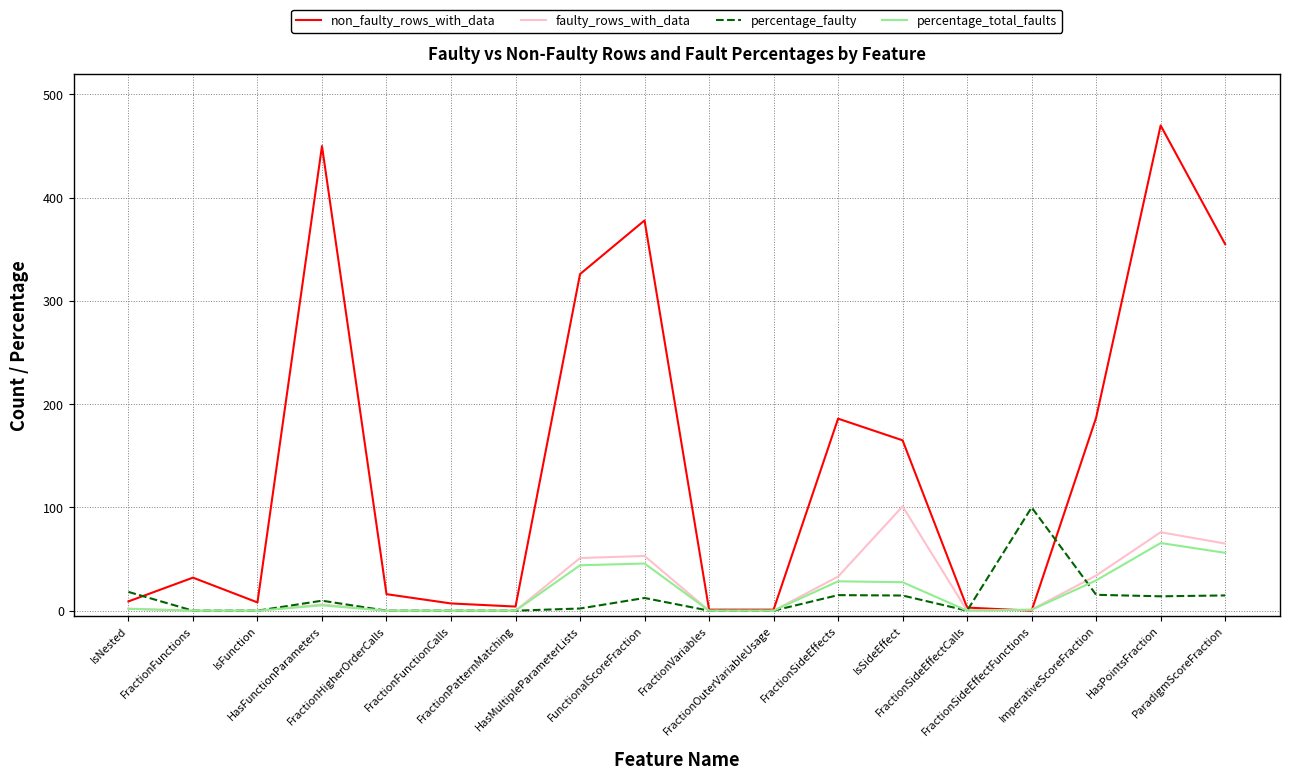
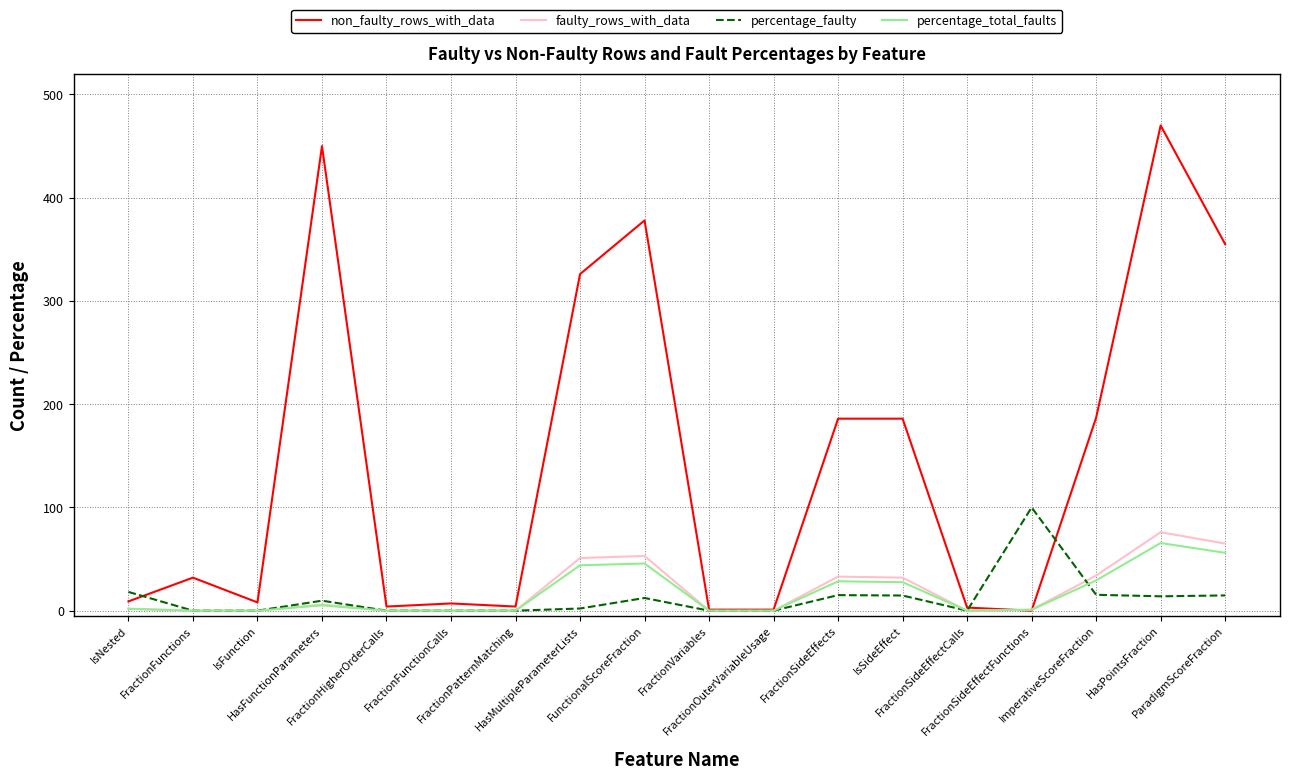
non_faulty_rows_with_data, FractionHigherOrderCalls: 16 -> 4
non_faulty_rows_with_data, IsSideEffect: 165 -> 186
faulty_rows_with_data, IsSideEffect: 101 -> 32
